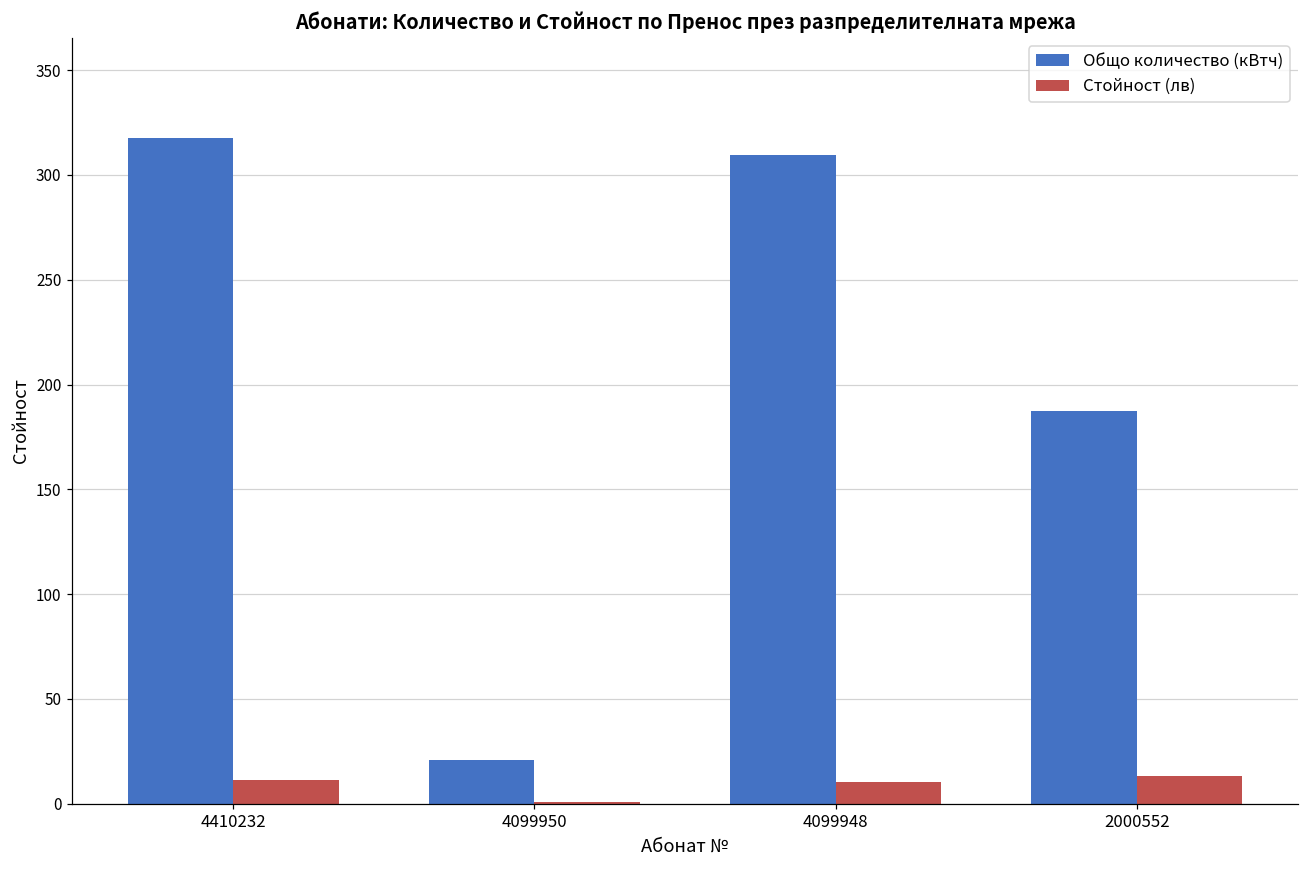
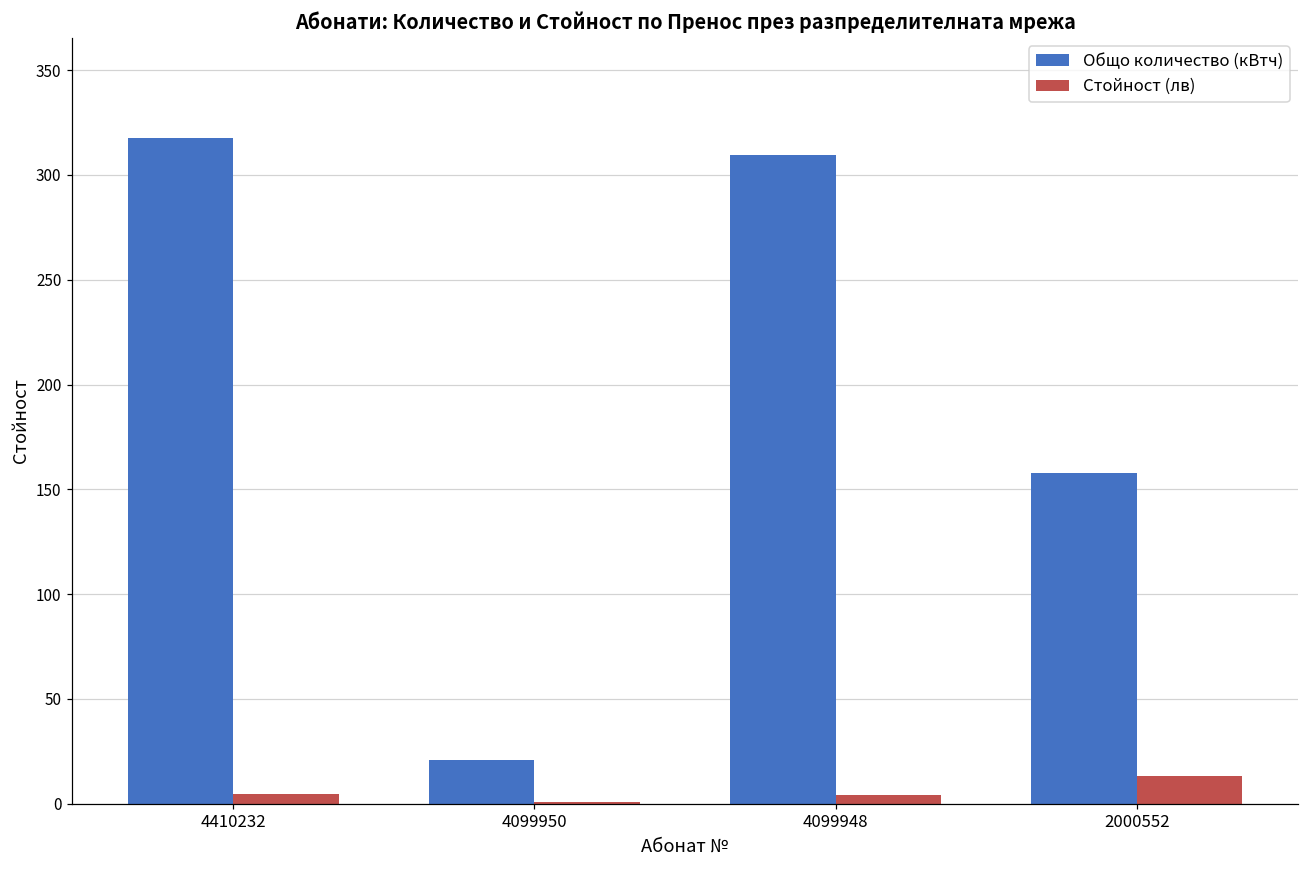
Стойност (лв), 4410232: 11 -> 5
Стойност (лв), 4099948: 10 -> 4
Общо количество (кВтч), 2000552: 187 -> 158
